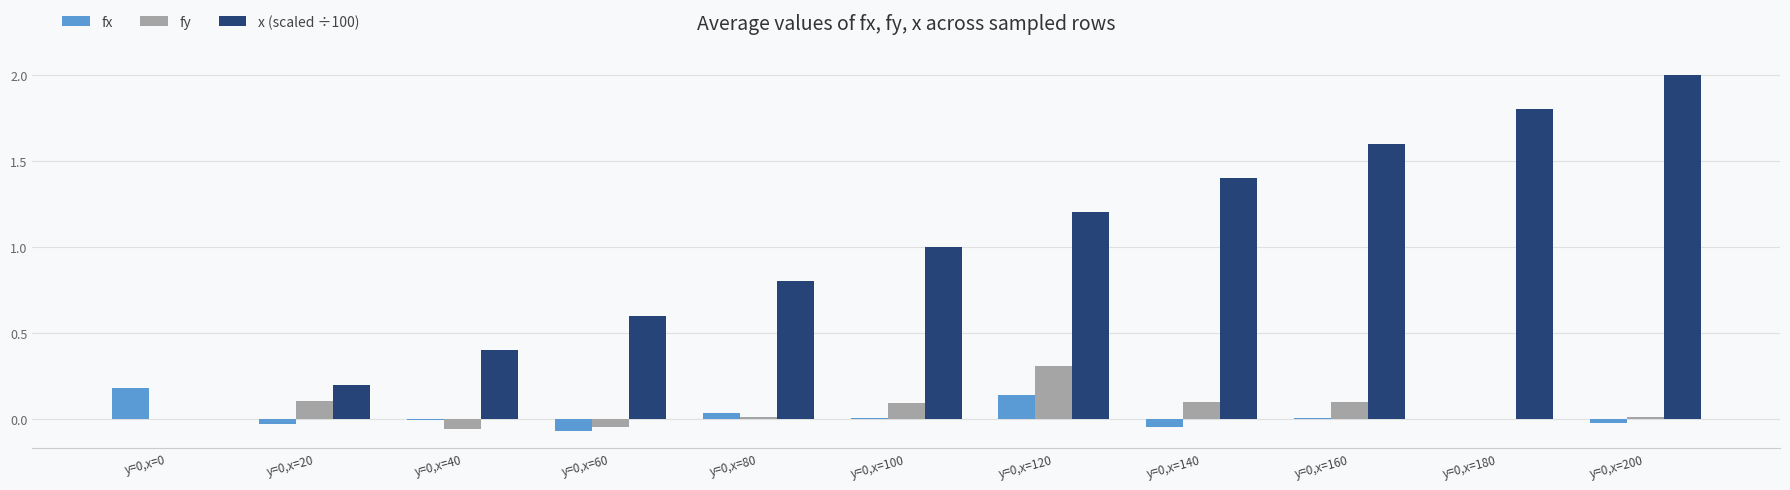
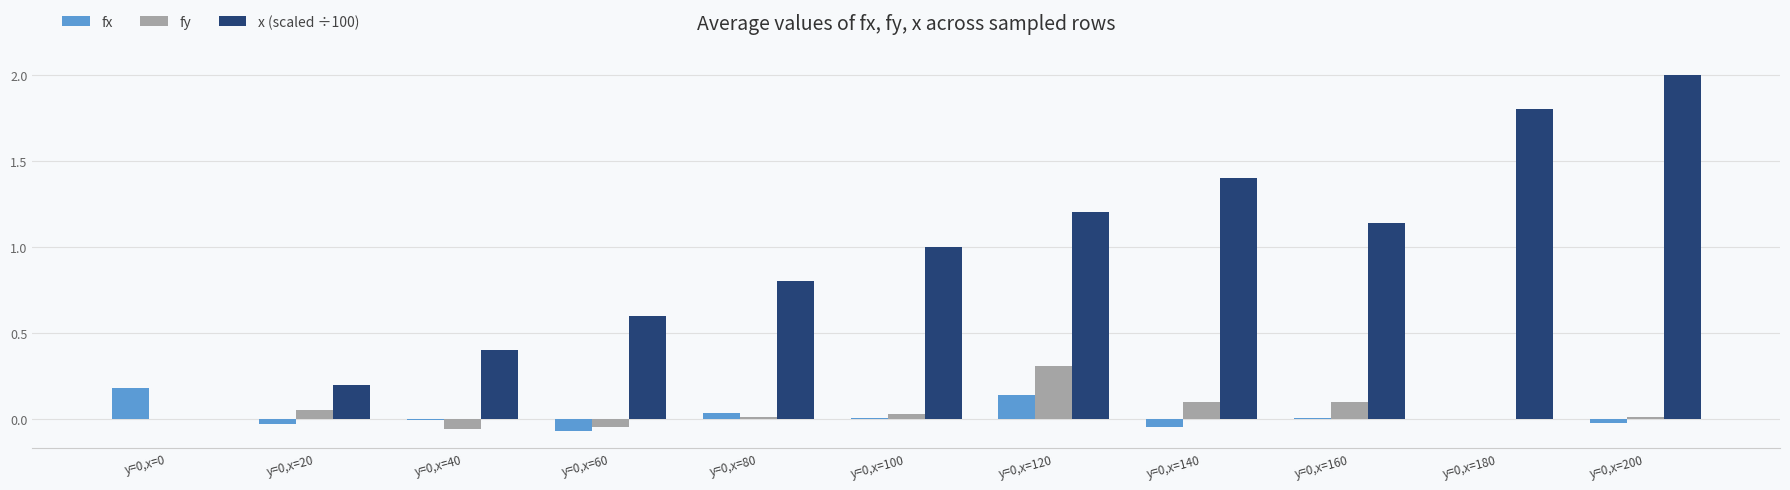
fy, y=0,x=20: 0.11 -> 0.05
fy, y=0,x=100: 0.09 -> 0.03
x (scaled ÷100), y=0,x=160: 1.60 -> 1.14
